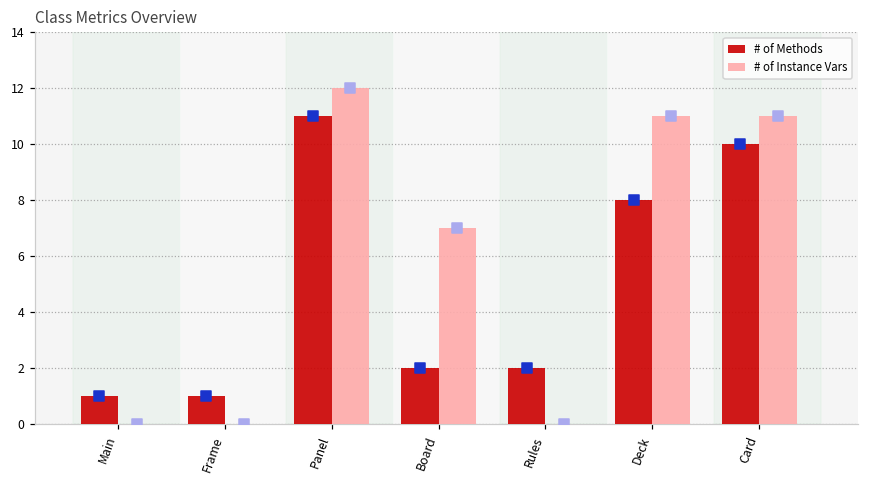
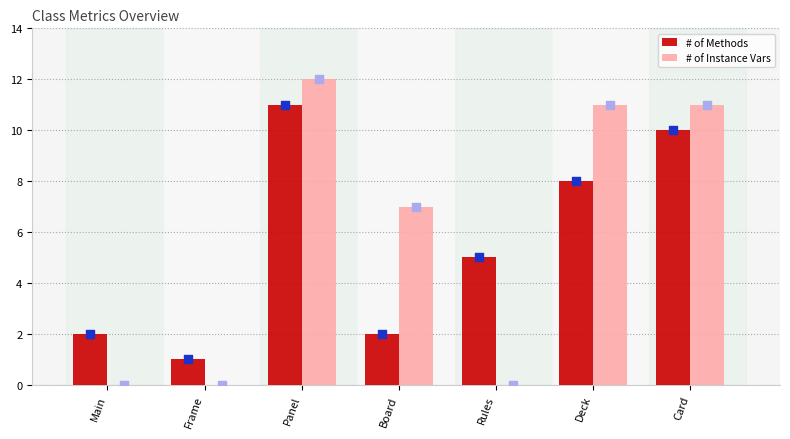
# of Methods, Main: 1 -> 2
# of Methods, Rules: 2 -> 5
